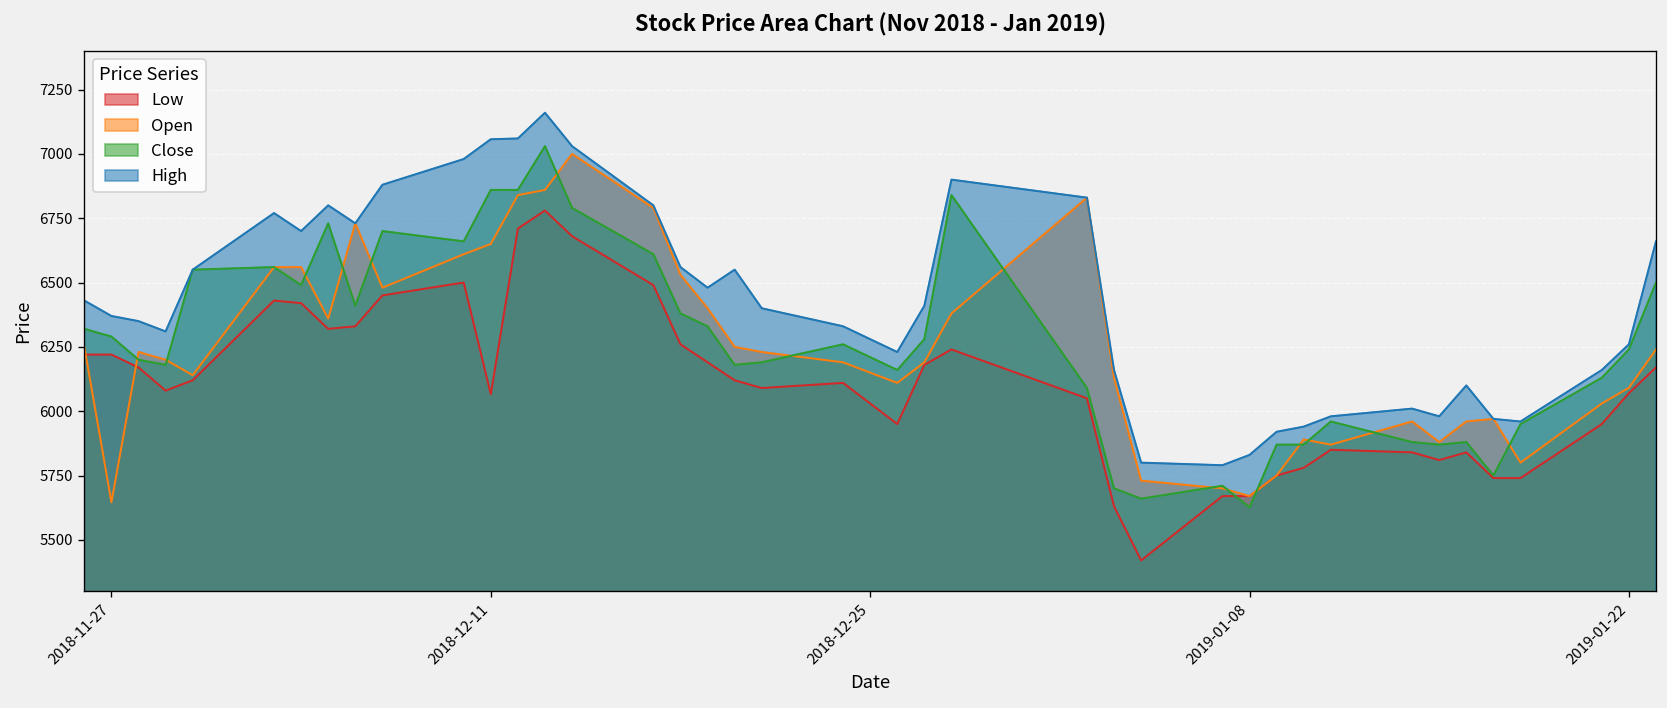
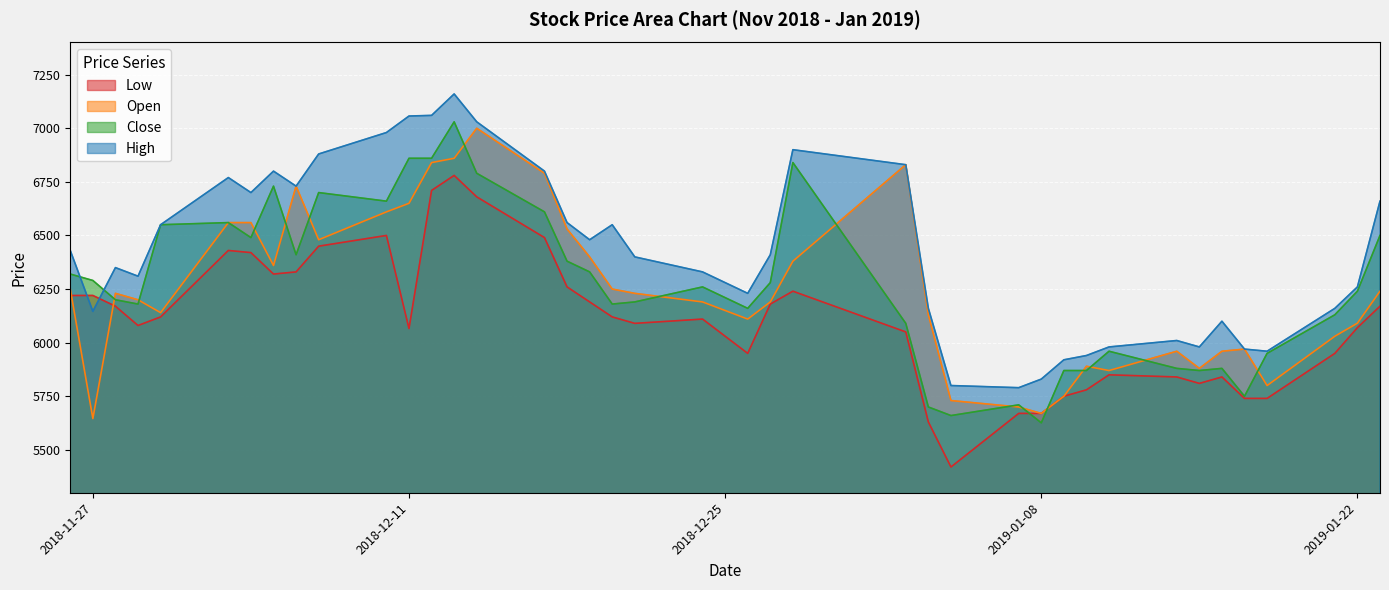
High, 2018-11-27: 6370 -> 6150
